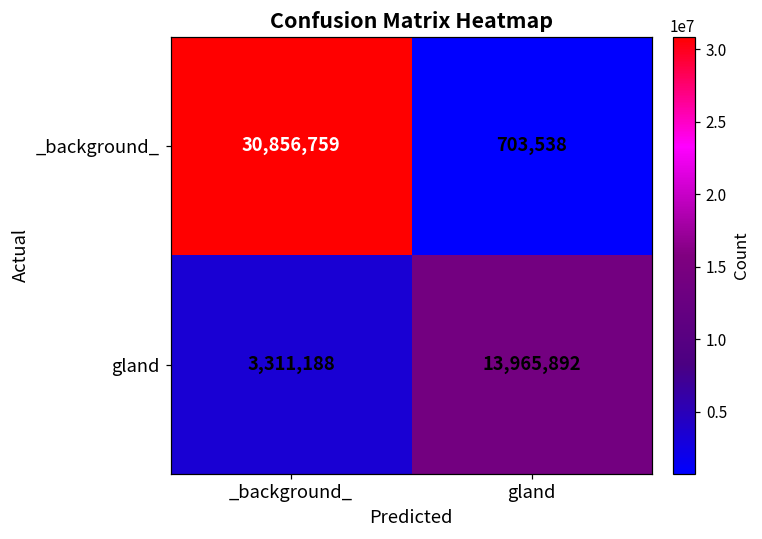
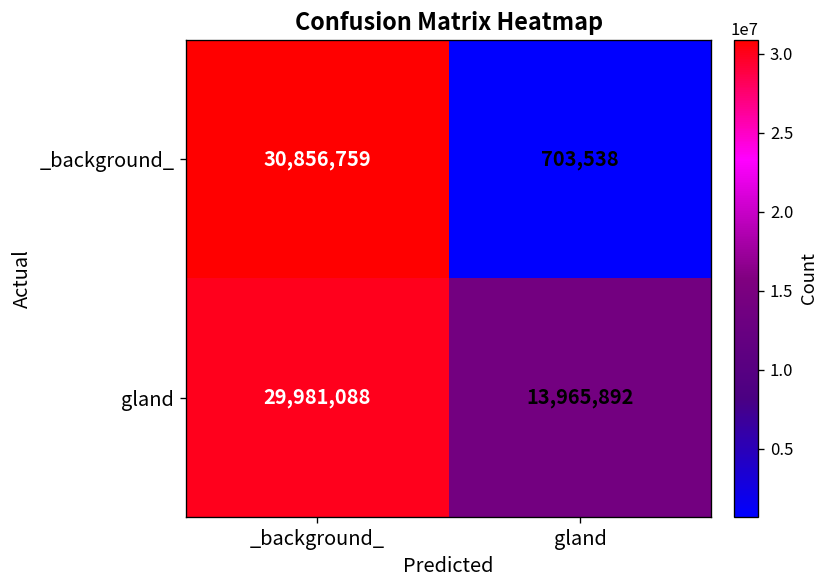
gland, _background_: 3,311,188 -> 29,981,088
